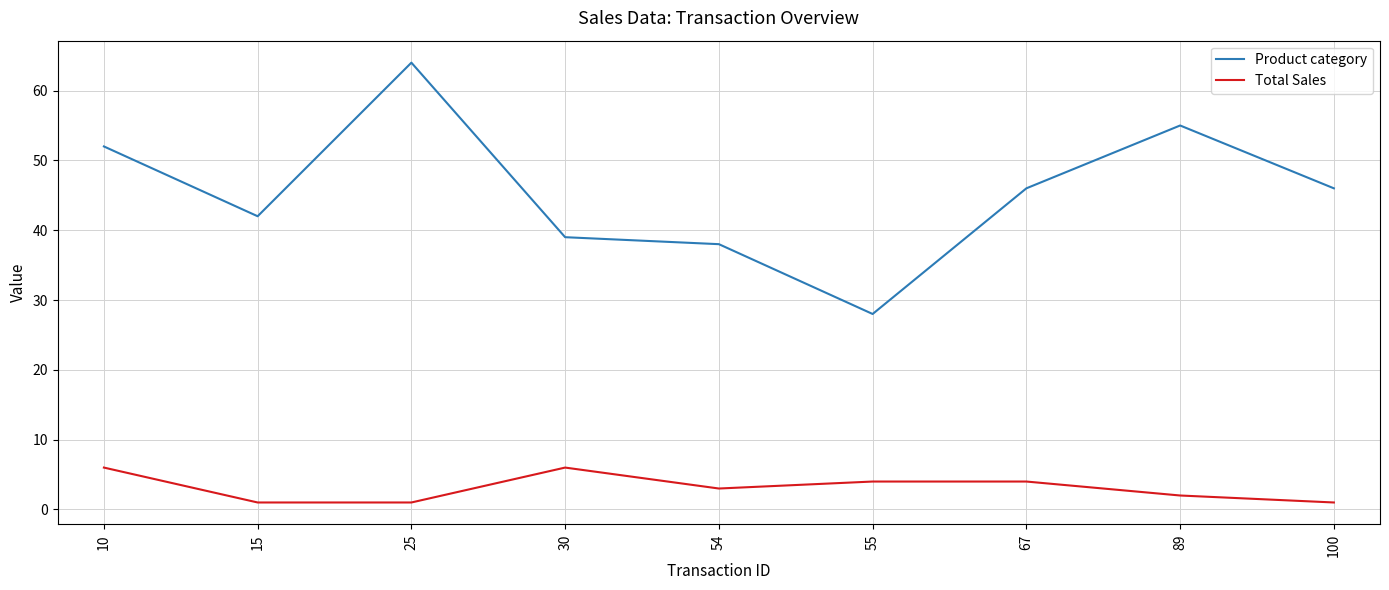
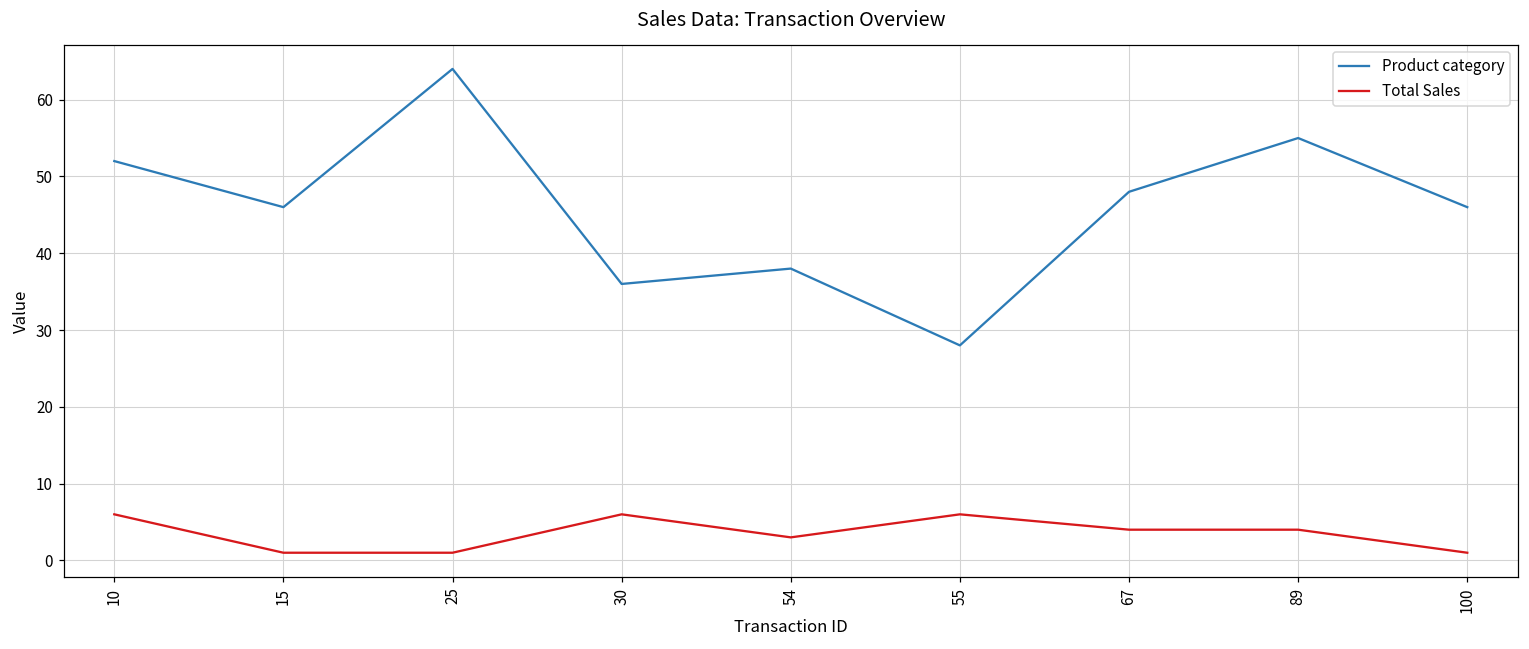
Product category, 15: 42 -> 46
Product category, 30: 39 -> 36
Total Sales, 55: 4 -> 6
Product category, 67: 46 -> 48
Total Sales, 89: 2 -> 4
